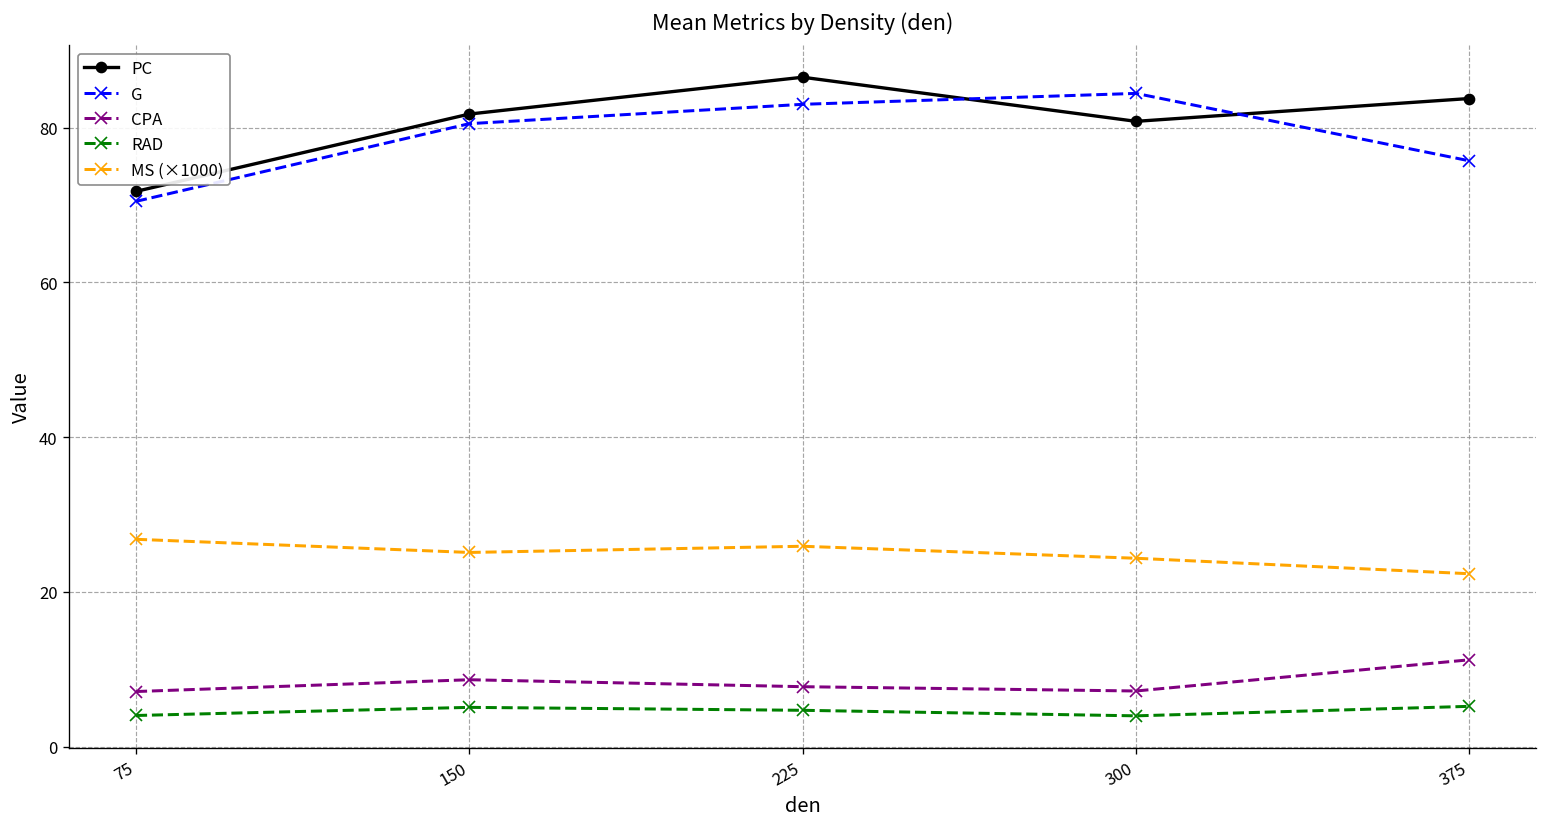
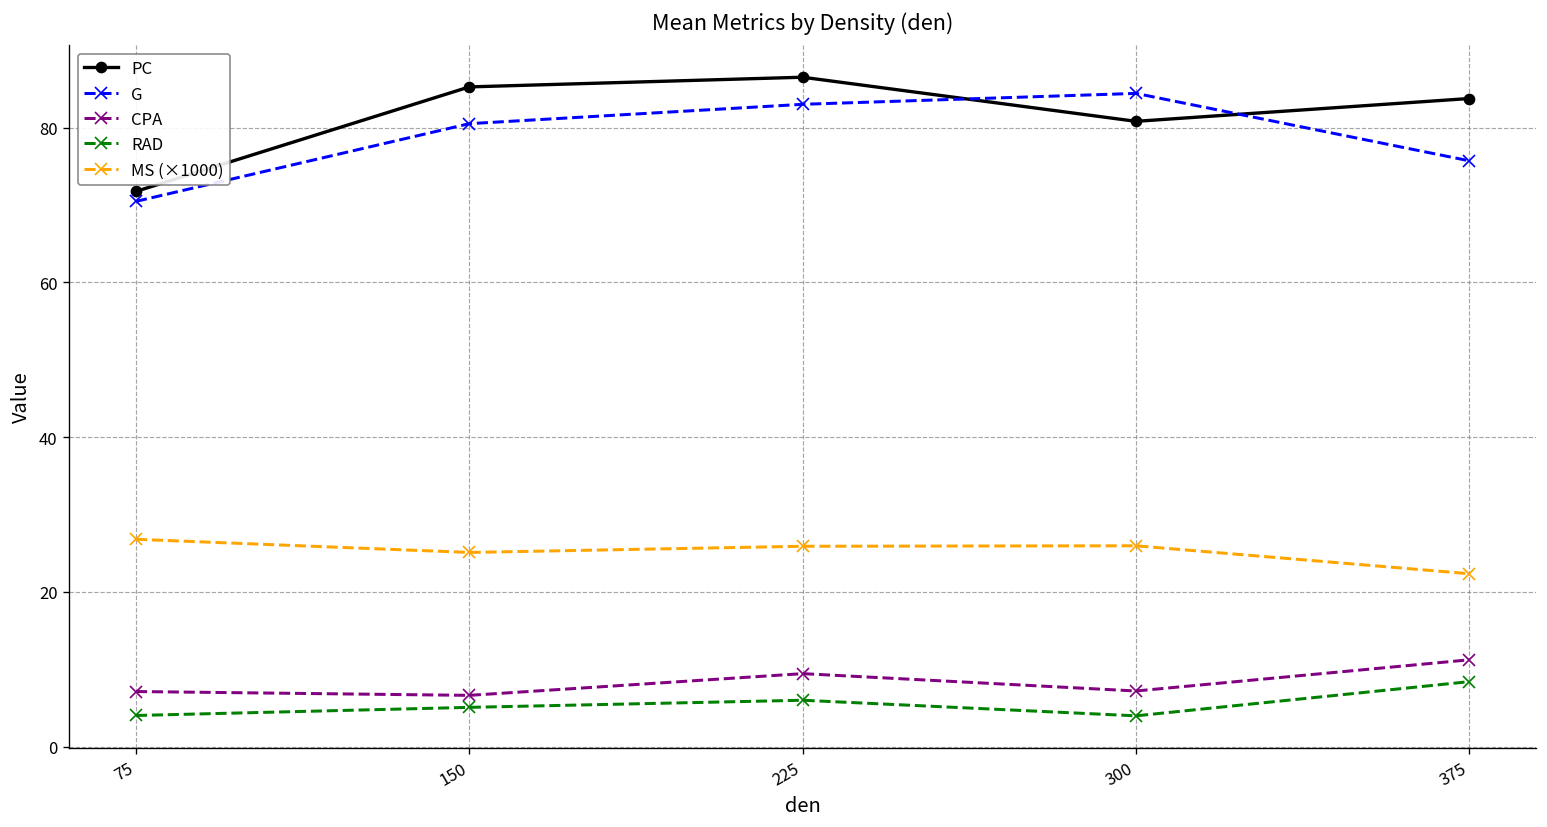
PC, 150: 82 -> 85
CPA, 150: 9 -> 7
CPA, 225: 8 -> 9
RAD, 225: 5 -> 6
MS (×1000), 300: 24 -> 26
RAD, 375: 5 -> 8
